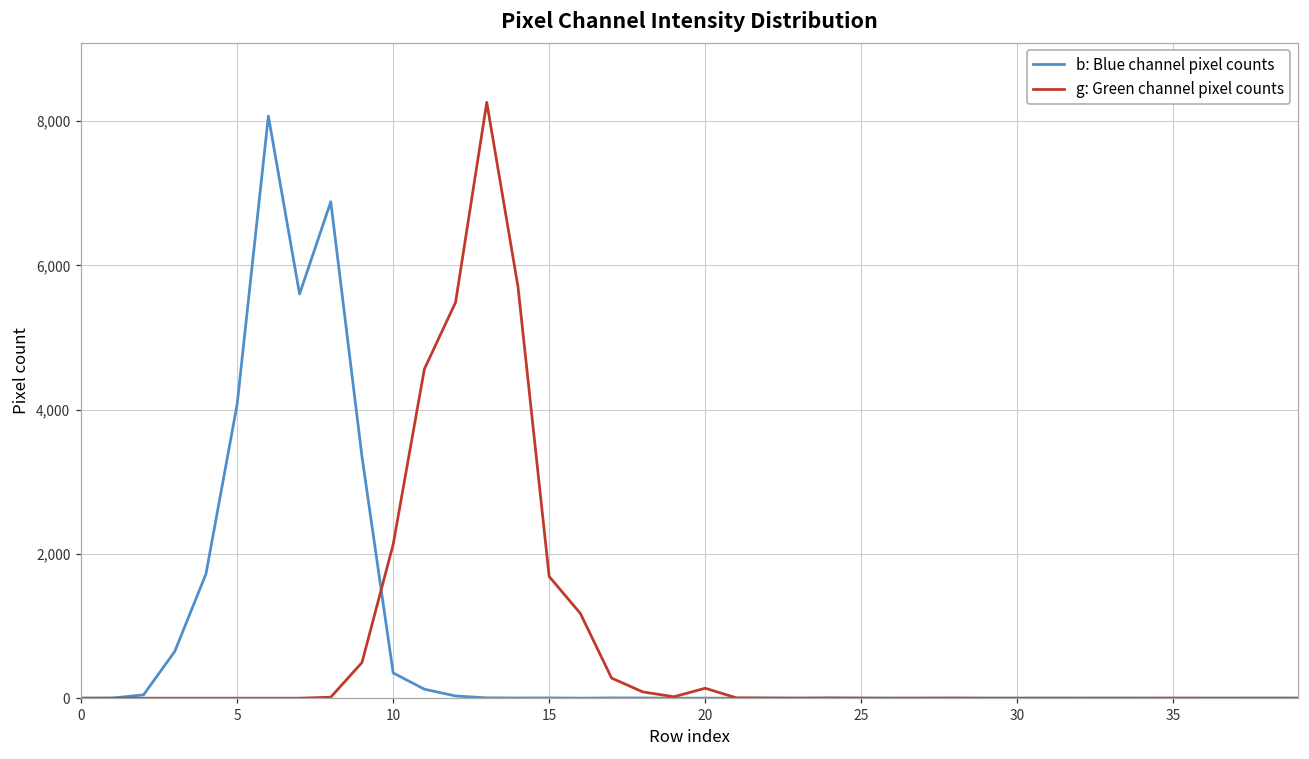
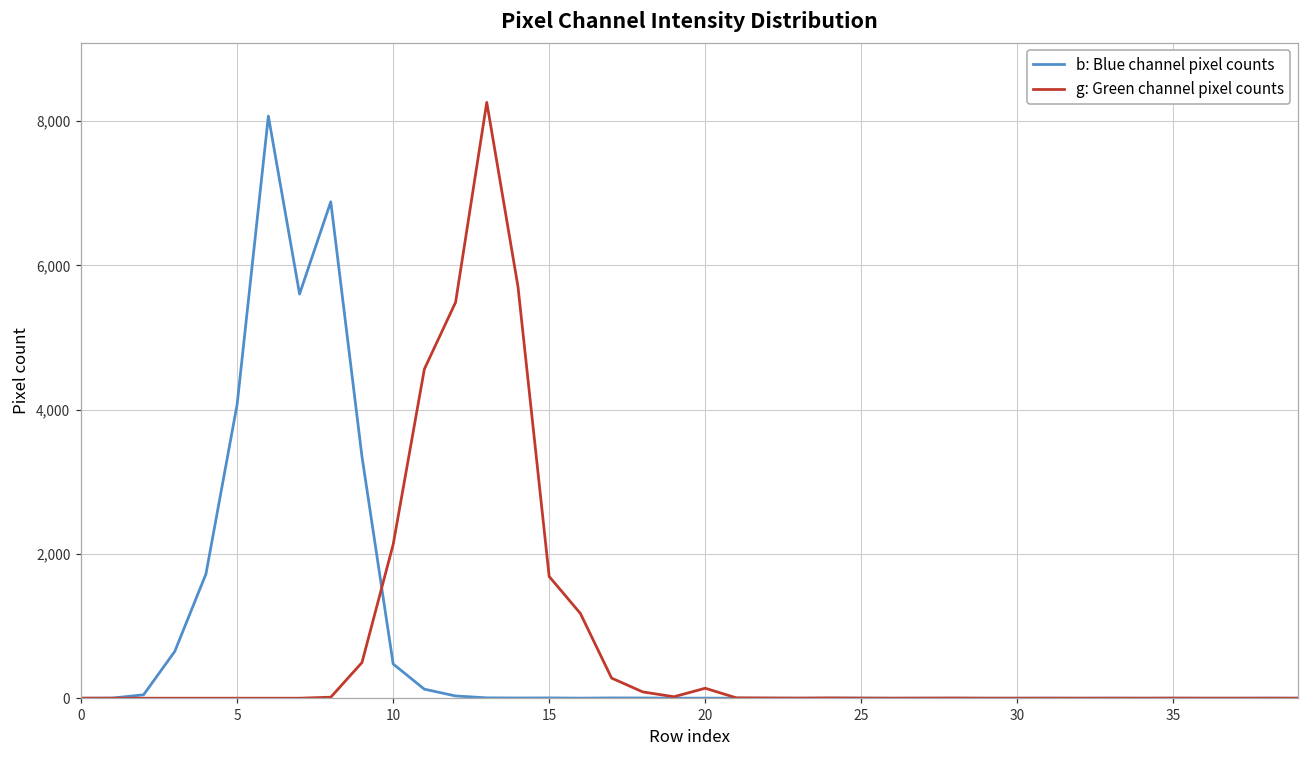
b: Blue channel pixel counts, 10: 400 -> 500
